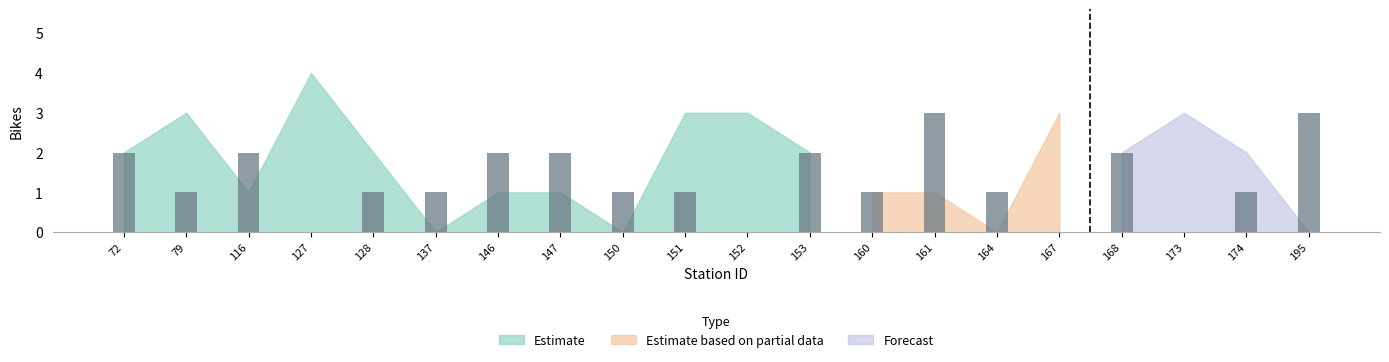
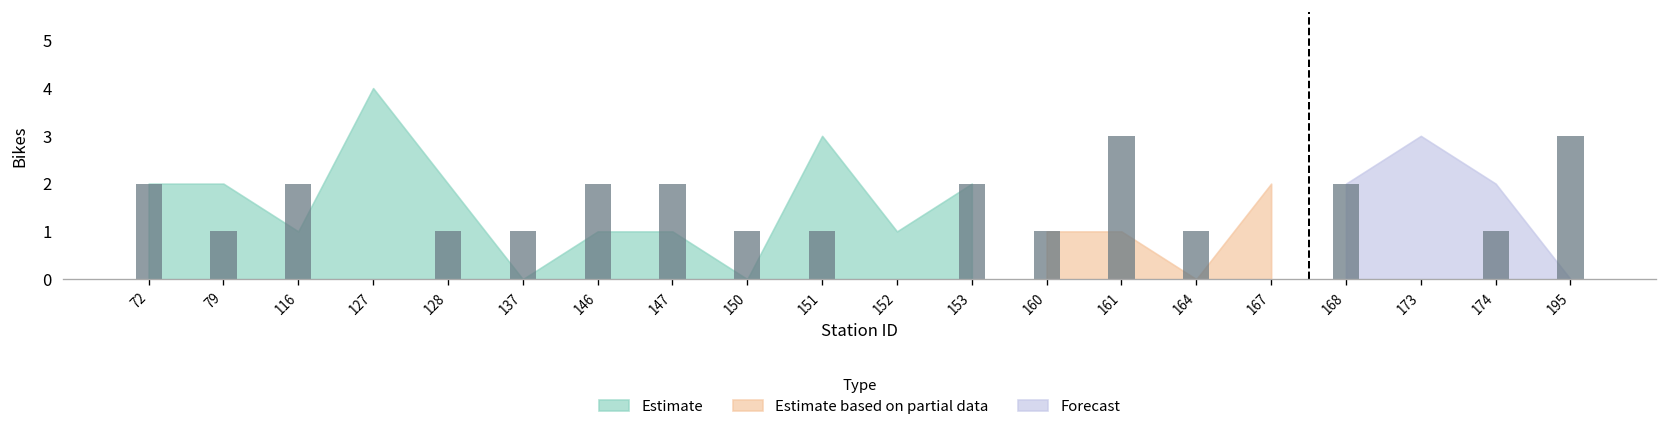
Estimate, 79: 3 -> 2
Estimate, 152: 3 -> 1
Estimate based on partial data, 167: 3 -> 2
